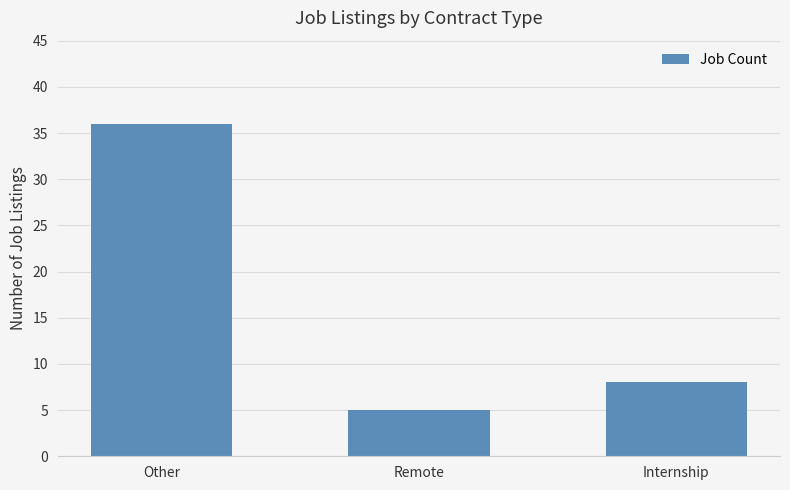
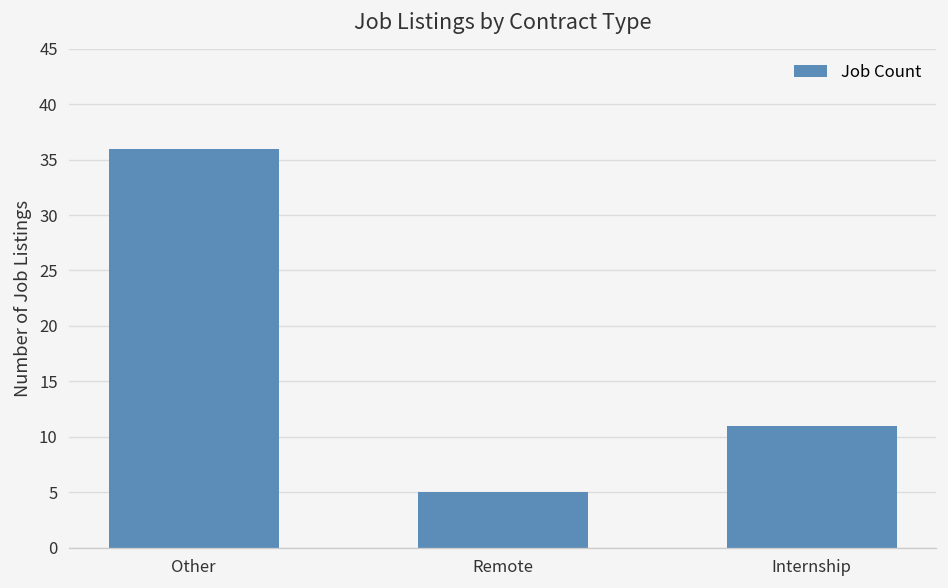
Internship: 8 -> 11
